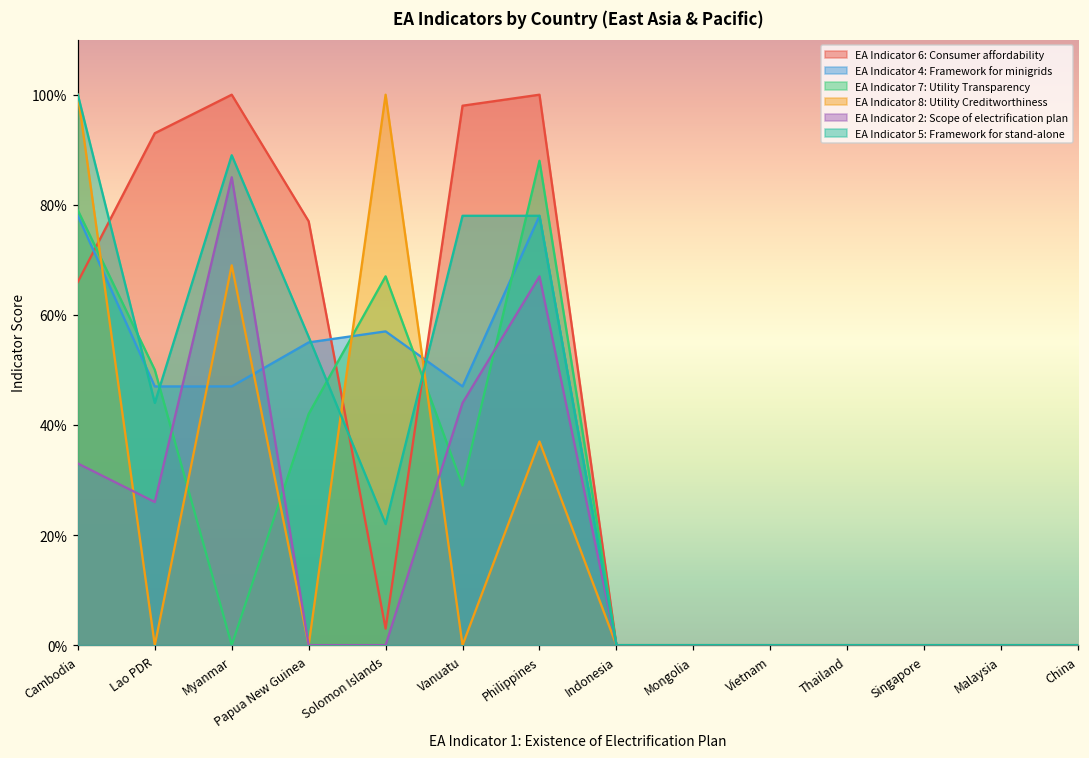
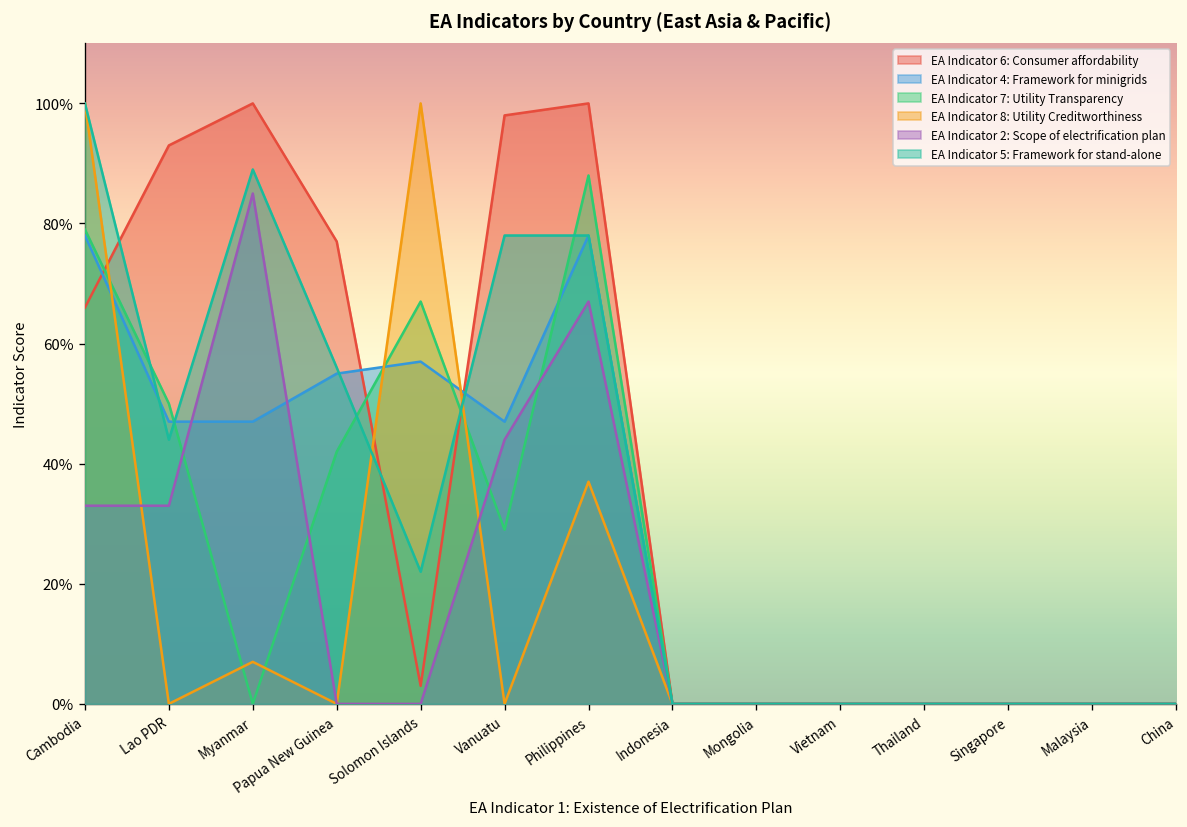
EA Indicator 2: Scope of electrification plan, Lao PDR: 26% -> 33%
EA Indicator 8: Utility Creditworthiness, Myanmar: 69% -> 7%
